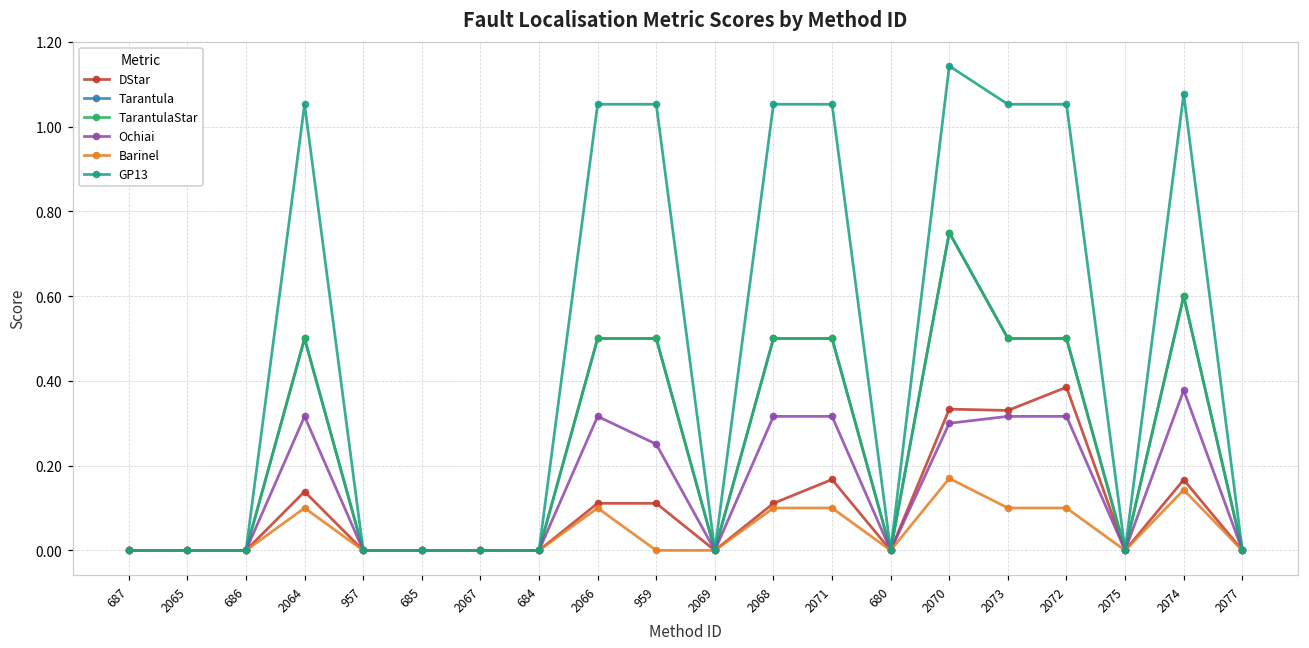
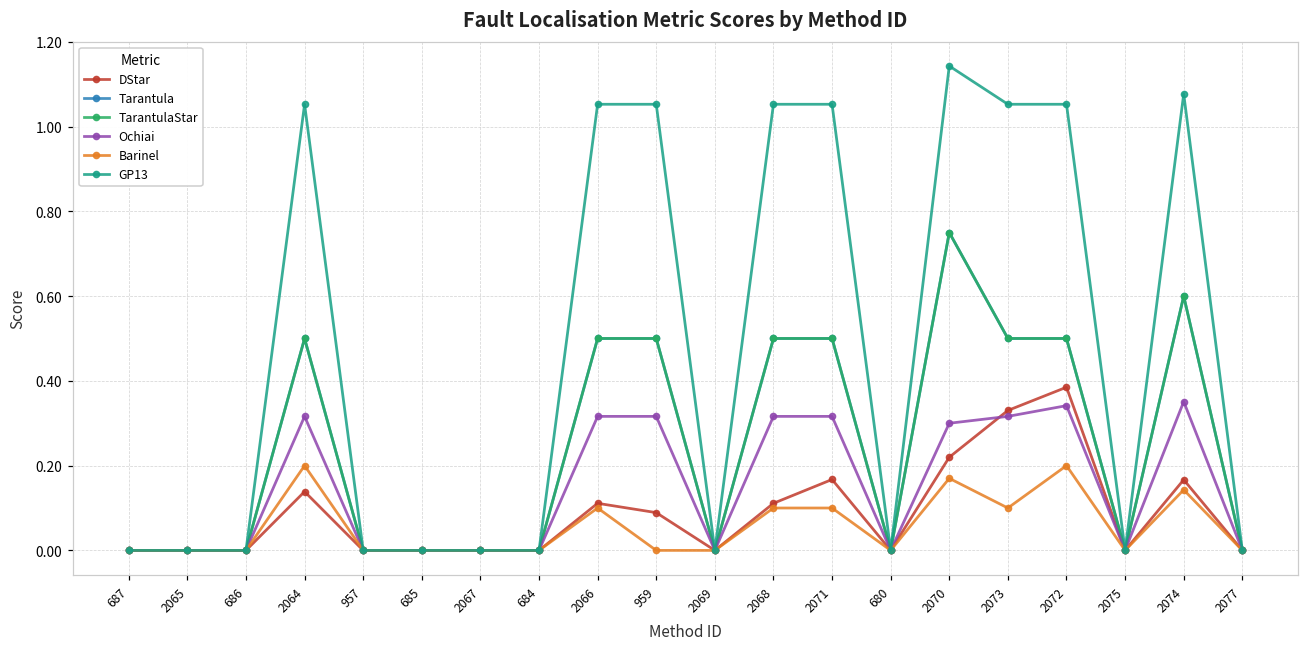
Barinel, 2064: 0.1 -> 0.2
DStar, 959: 0.11 -> 0.09
Ochiai, 959: 0.25 -> 0.32
DStar, 2070: 0.33 -> 0.22
Ochiai, 2072: 0.32 -> 0.34
Barinel, 2072: 0.1 -> 0.2
Ochiai, 2074: 0.38 -> 0.35
